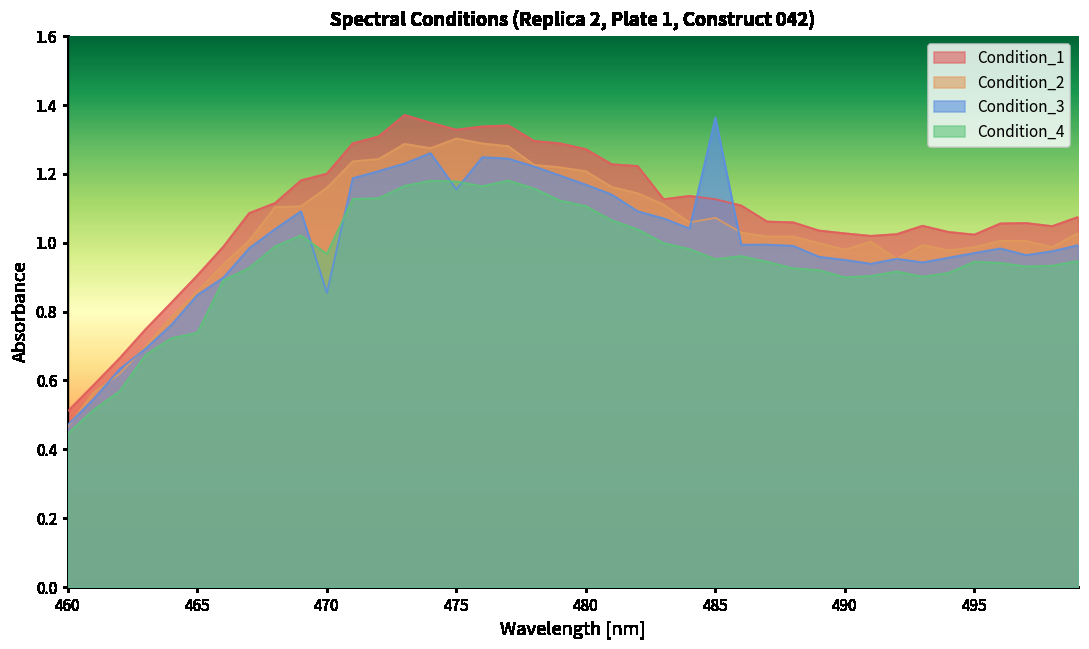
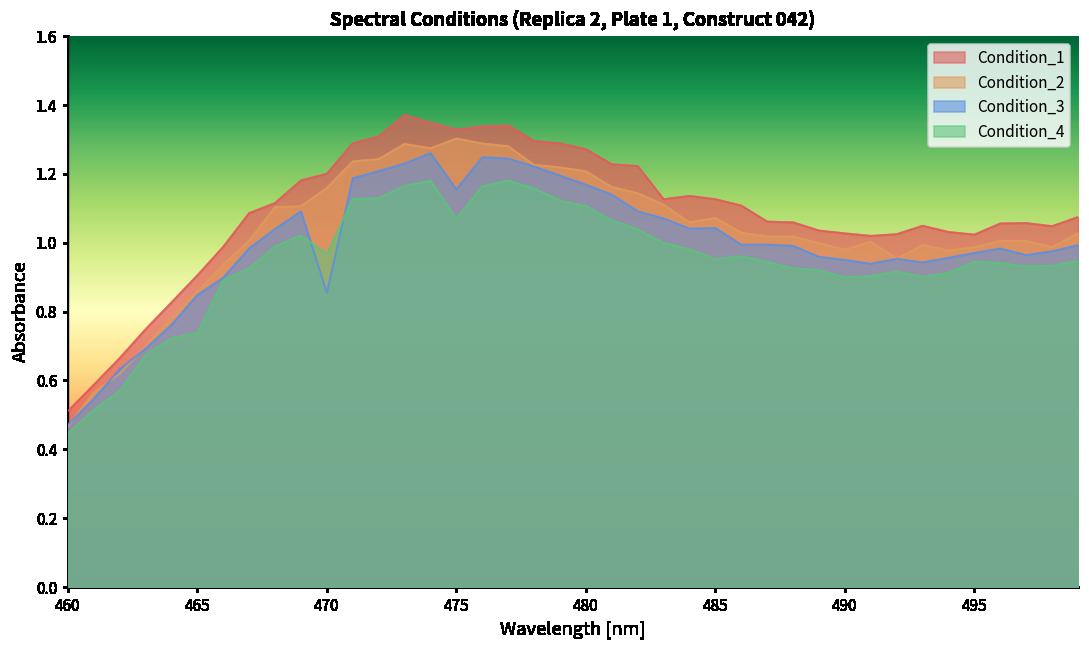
Condition_4, 475: 1.18 -> 1.07
Condition_3, 485: 1.36 -> 1.04
